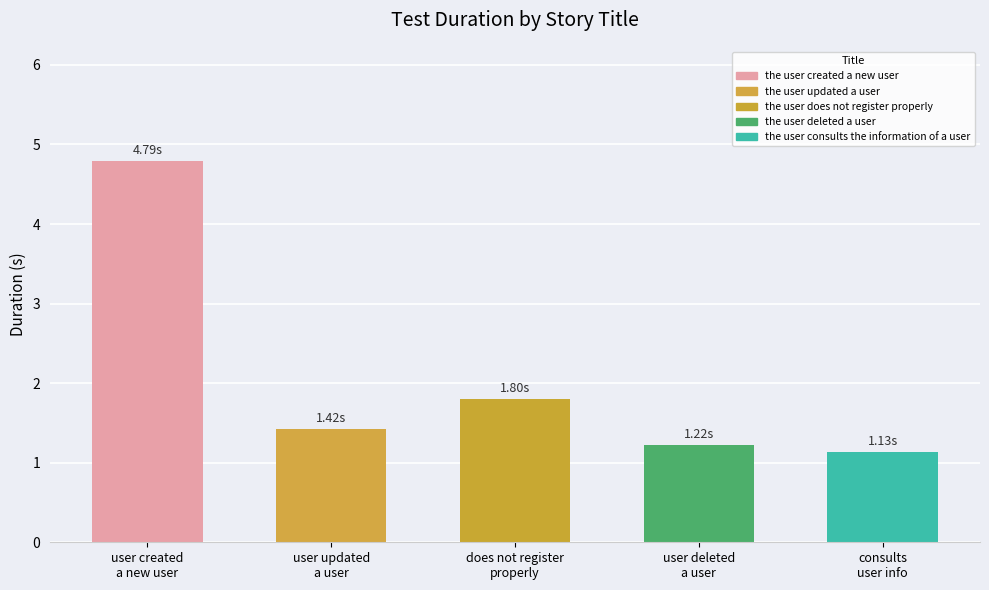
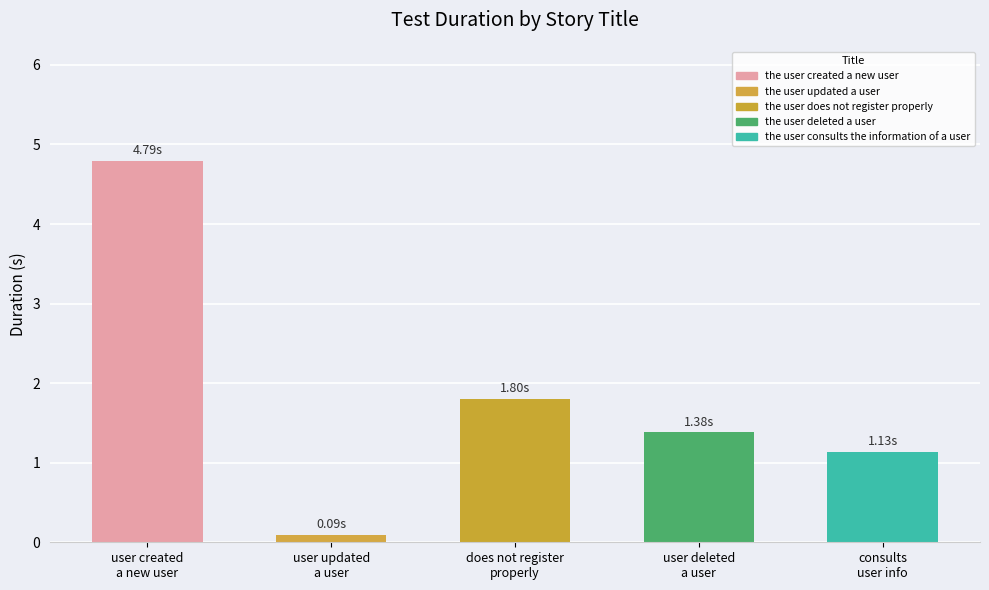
user updated a user: 1.42s -> 0.09s
user deleted a user: 1.22s -> 1.38s
